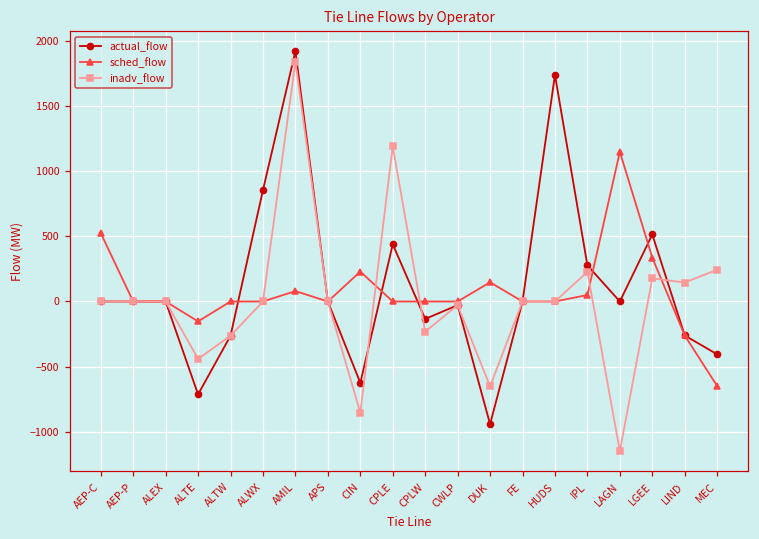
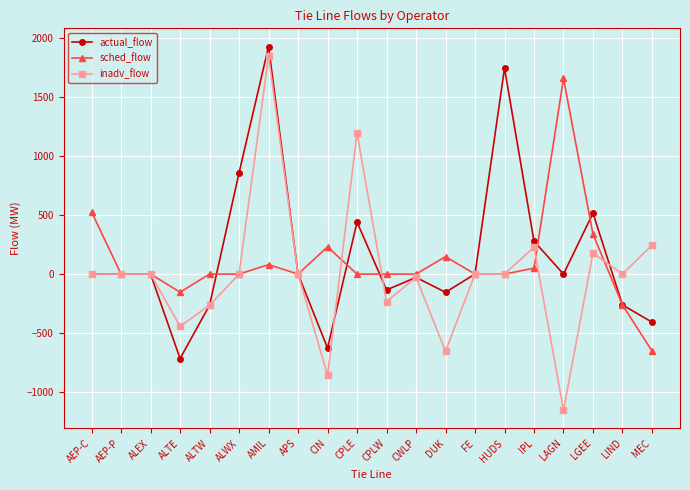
actual_flow, DUK: -940 -> -150
sched_flow, LAGN: 1150 -> 1650
inadv_flow, LIND: 150 -> 0
